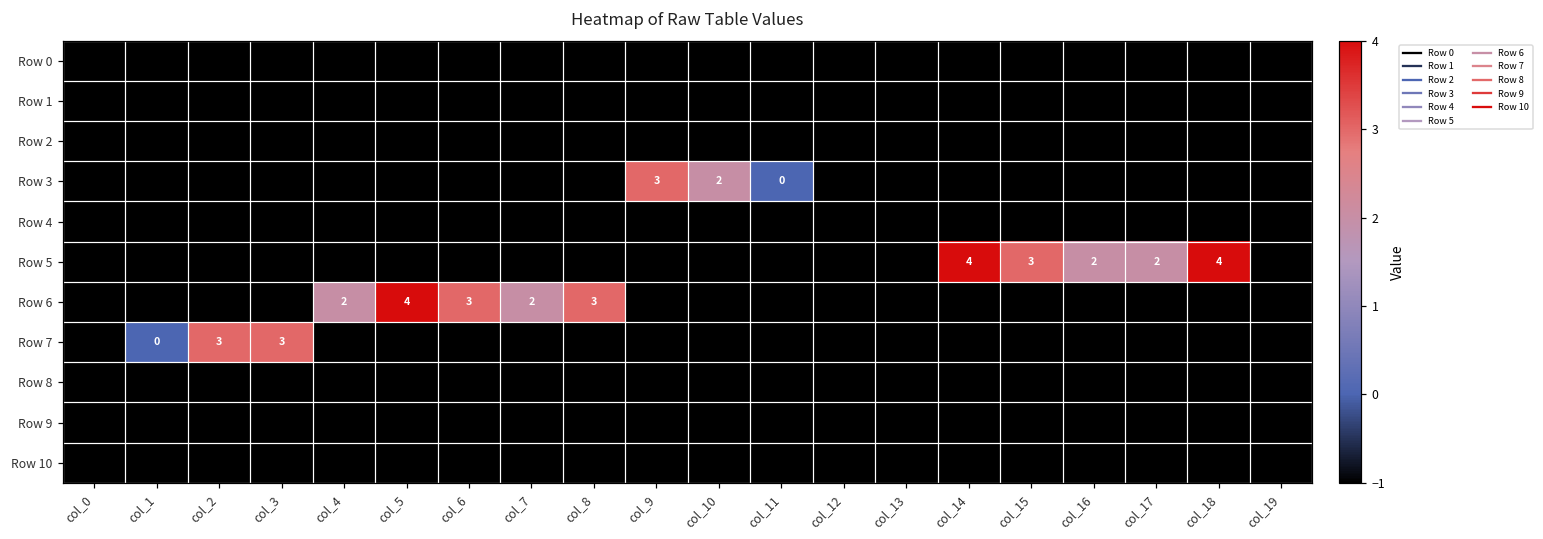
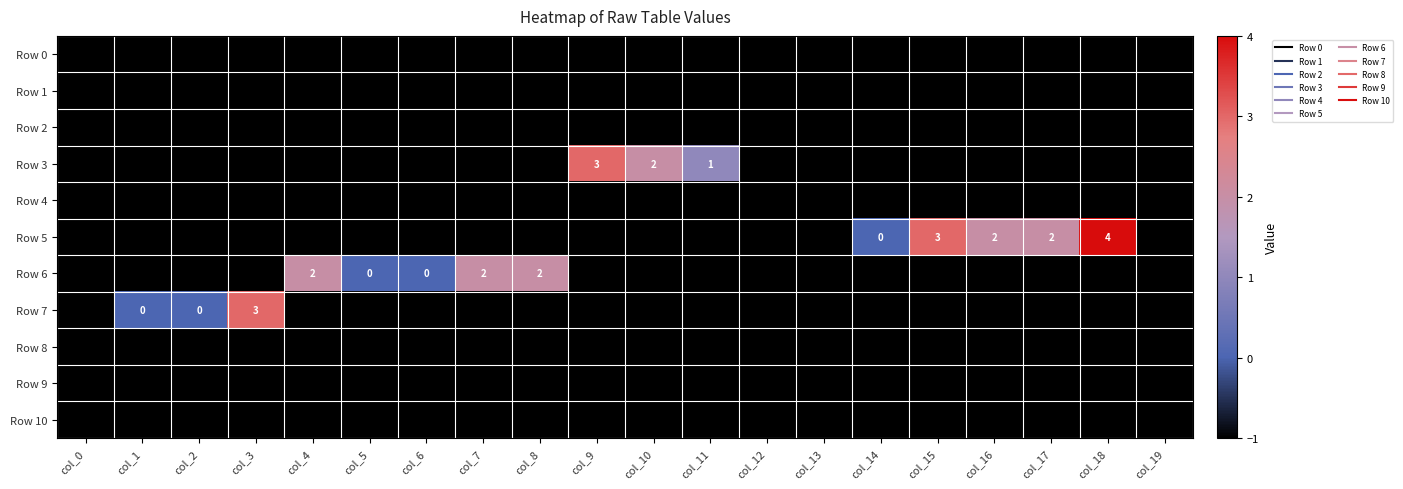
Row 3, col_11: 0 -> 1
Row 5, col_14: 4 -> 0
Row 6, col_5: 4 -> 0
Row 6, col_6: 3 -> 0
Row 6, col_8: 3 -> 2
Row 7, col_2: 3 -> 0
